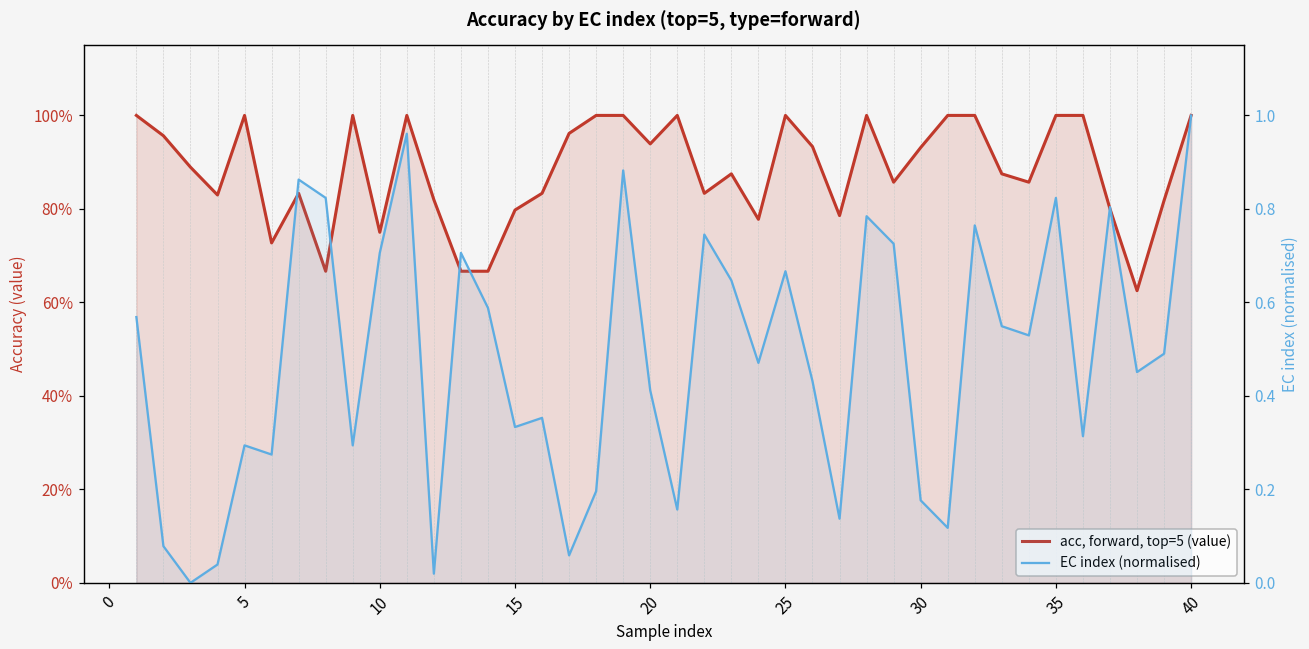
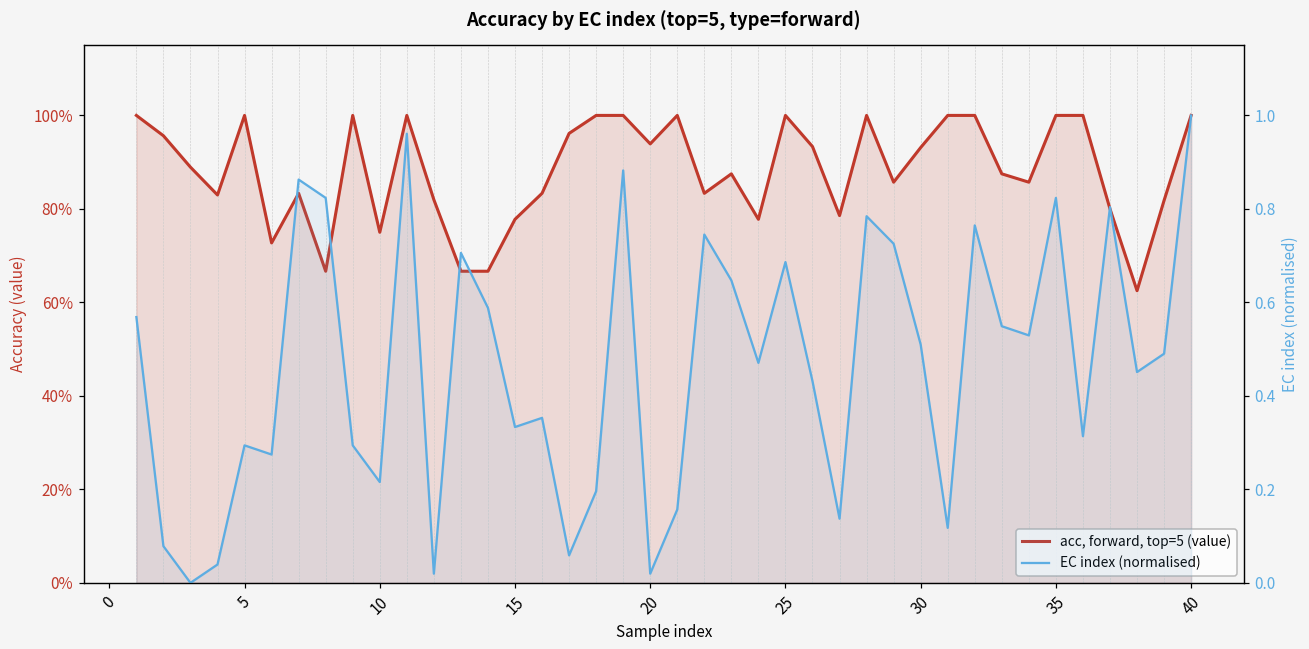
acc, forward, top=5 (value), 15: 80% -> 78%
EC index (normalised), 10: 0.71 -> 0.22
EC index (normalised), 20: 0.41 -> 0.02
EC index (normalised), 25: 0.67 -> 0.69
EC index (normalised), 30: 0.18 -> 0.51
